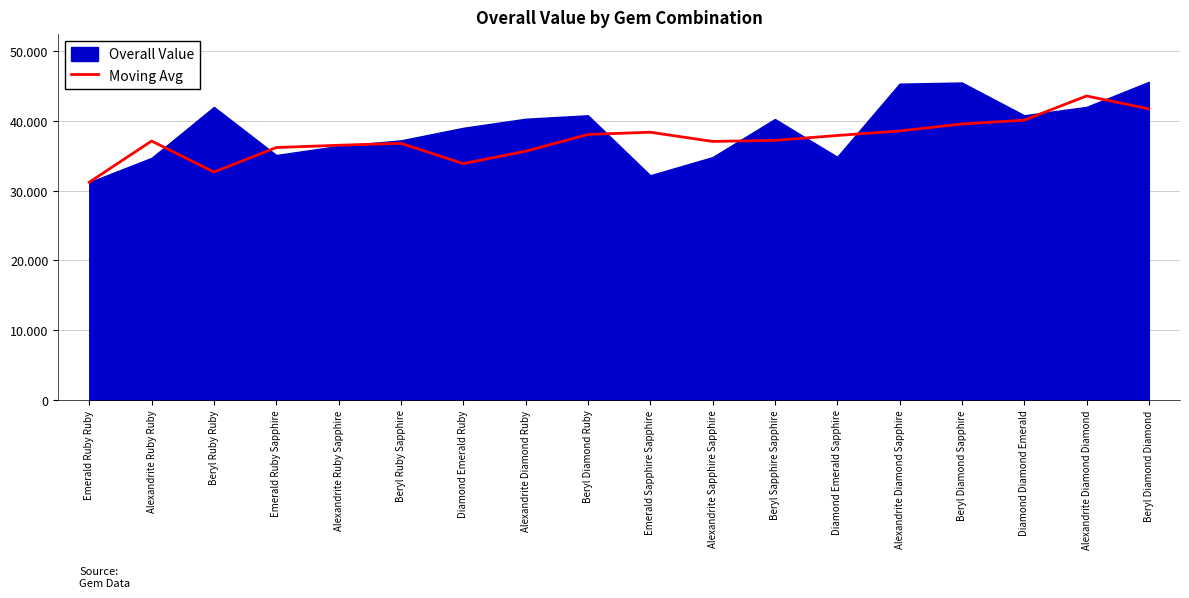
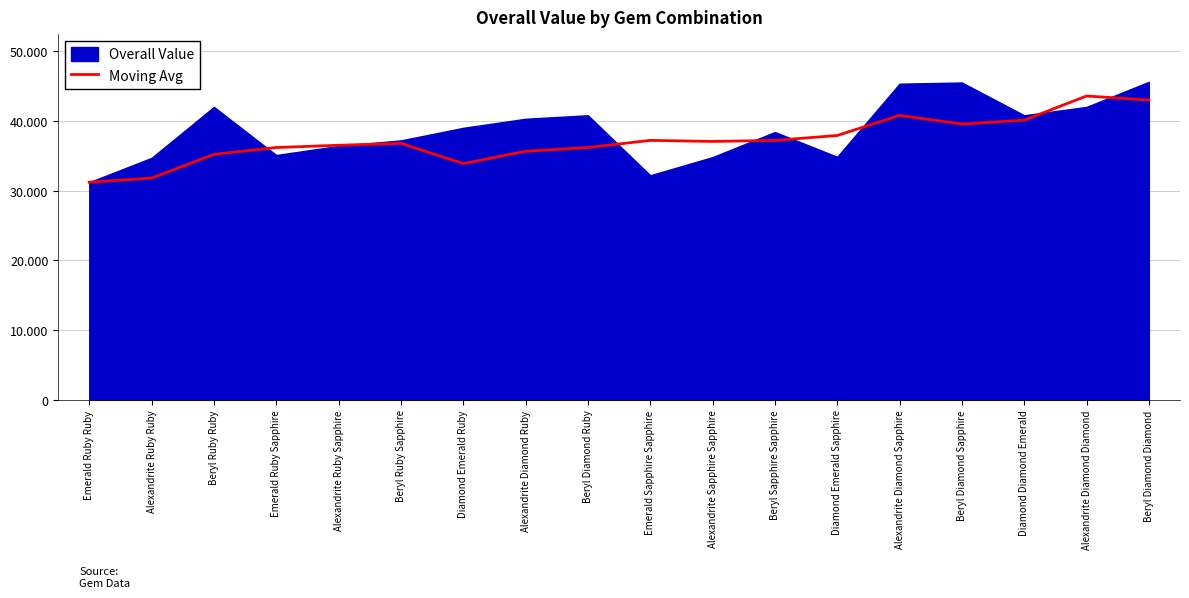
Moving Avg, Alexandrite Ruby Ruby: 37 -> 32
Moving Avg, Beryl Ruby Ruby: 33 -> 35
Moving Avg, Beryl Diamond Ruby: 38 -> 36
Moving Avg, Emerald Sapphire Sapphire: 38 -> 37
Overall Value, Beryl Sapphire Sapphire: 40 -> 38
Moving Avg, Alexandrite Diamond Sapphire: 39 -> 41
Moving Avg, Beryl Diamond Diamond: 42 -> 43
